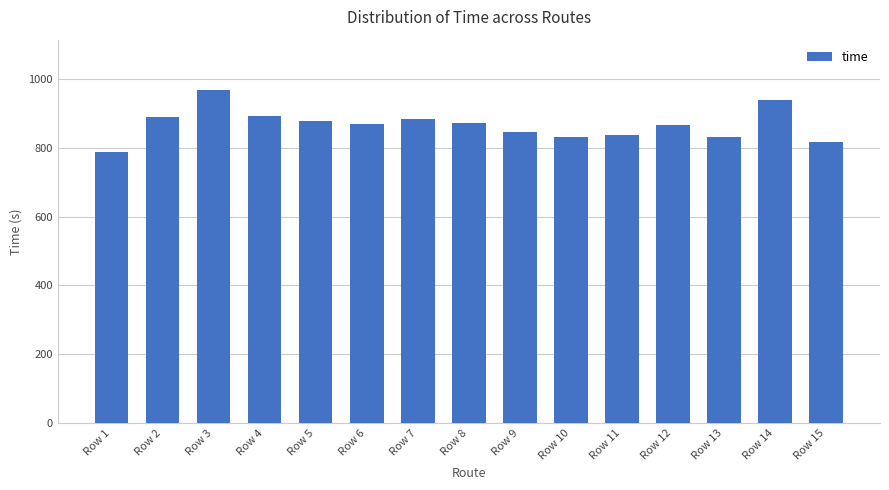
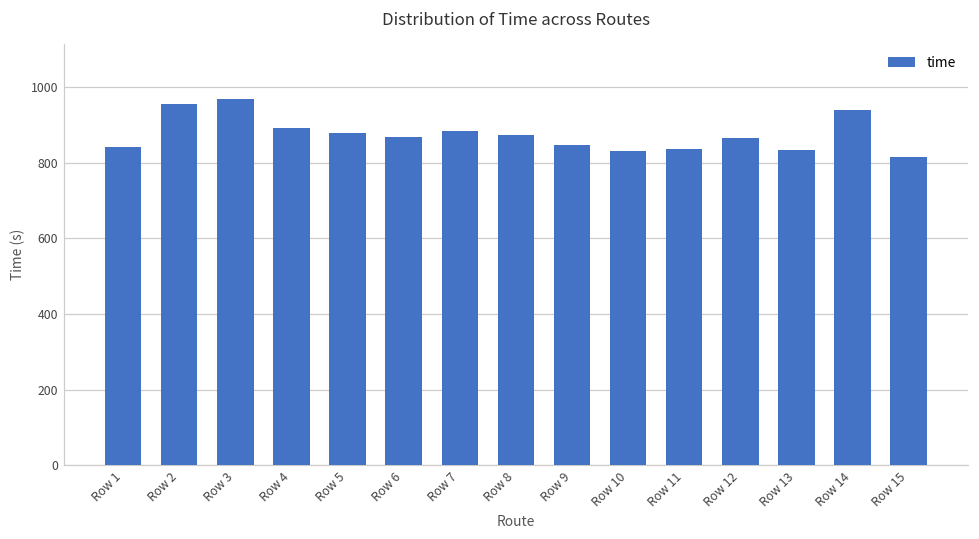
Row 1: 790 -> 840
Row 2: 890 -> 950
